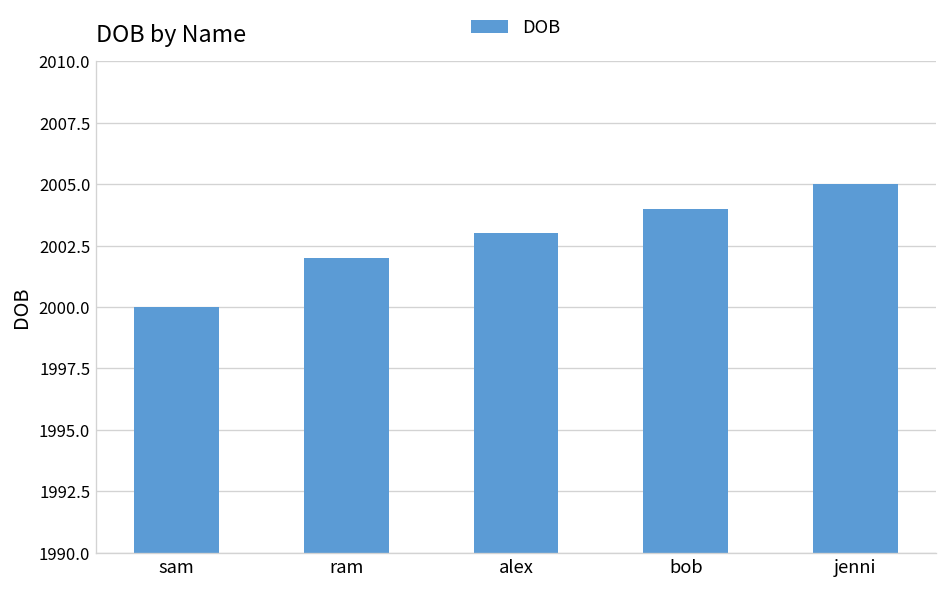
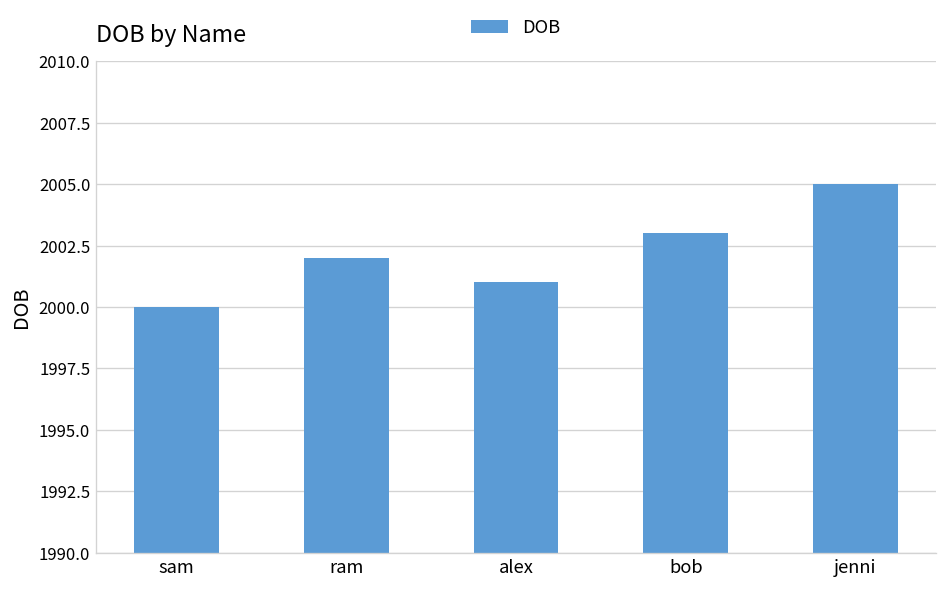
alex: 2003 -> 2001
bob: 2004 -> 2003
